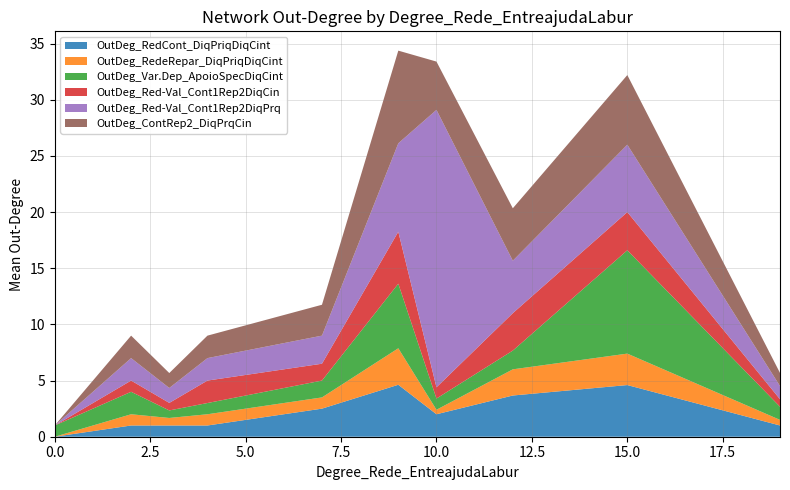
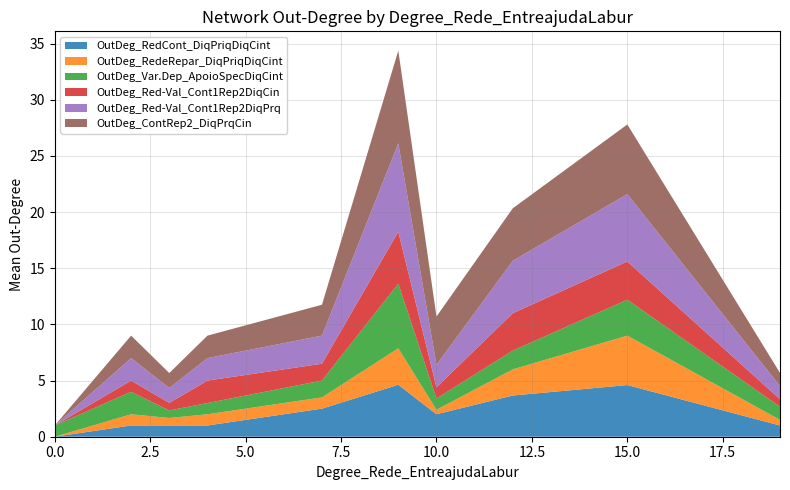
OutDeg_Red-Val_Cont1Rep2DiqPrq, 10.0: 24.7 -> 2.0
OutDeg_RedeRepar_DiqPriqDiqCint, 15.0: 2.8 -> 4.4
OutDeg_Var.Dep_ApoioSpecDiqCint, 15.0: 9.2 -> 3.2
